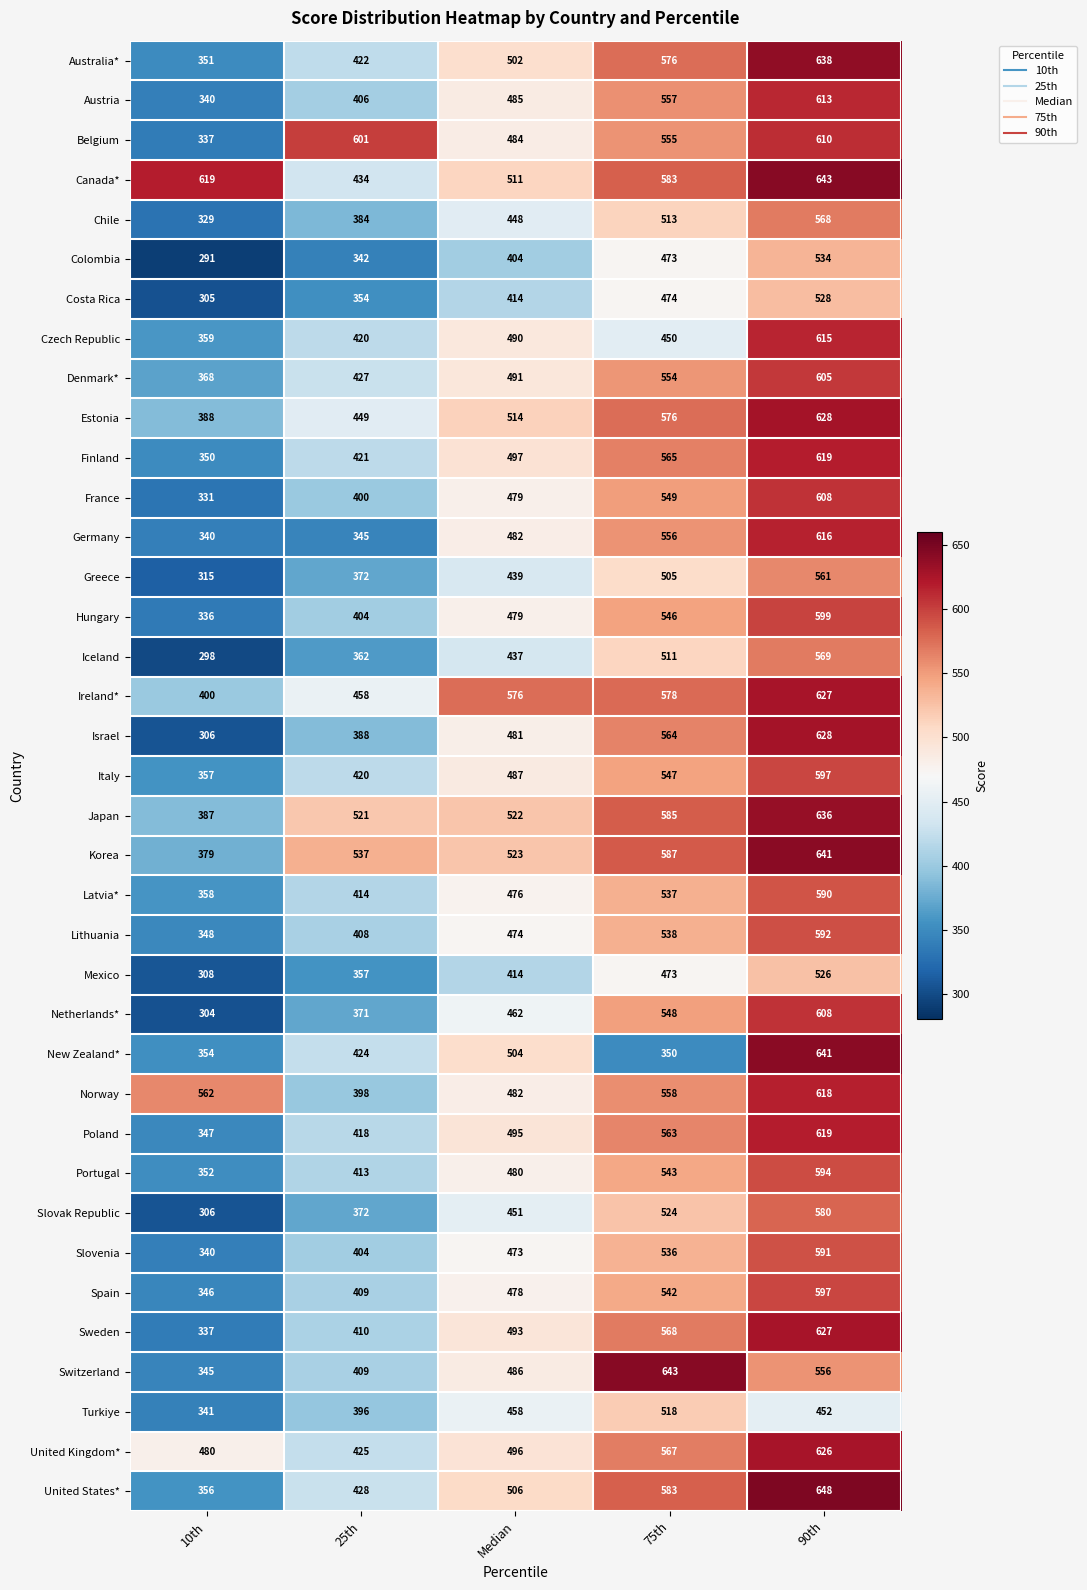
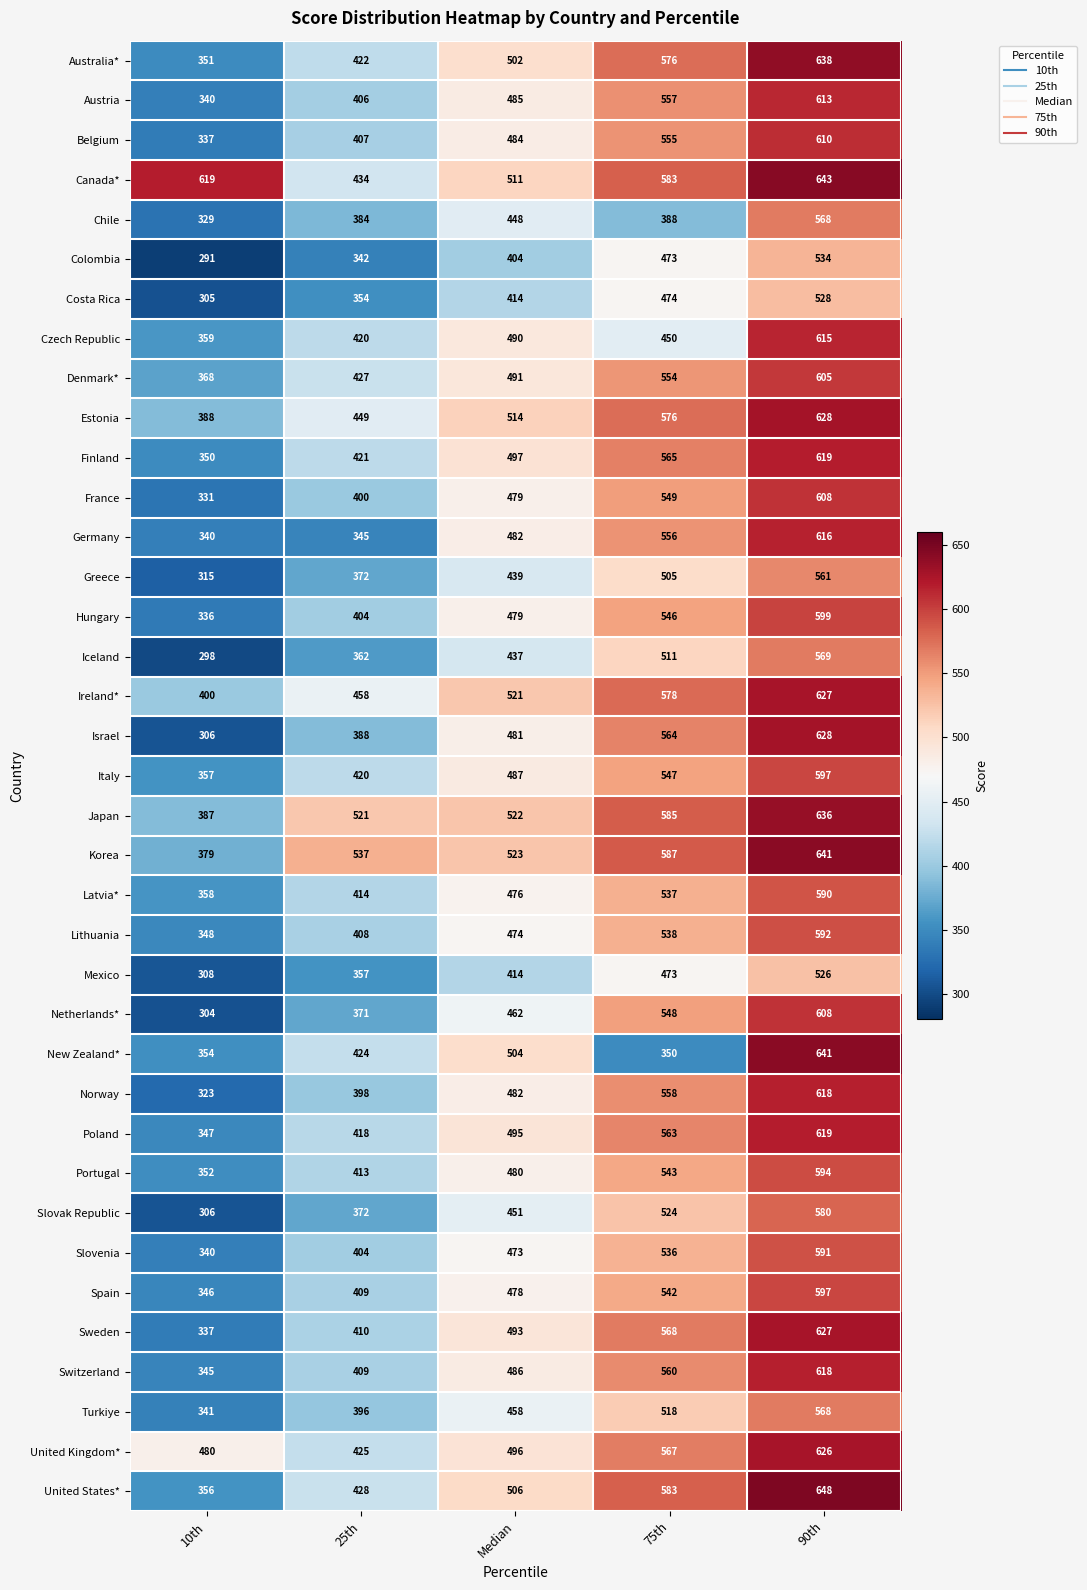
Belgium, 25th: 601 -> 407
Chile, 75th: 513 -> 388
Ireland*, Median: 576 -> 521
Norway, 10th: 562 -> 323
Switzerland, 75th: 643 -> 560
Switzerland, 90th: 556 -> 618
Turkiye, 90th: 452 -> 568
